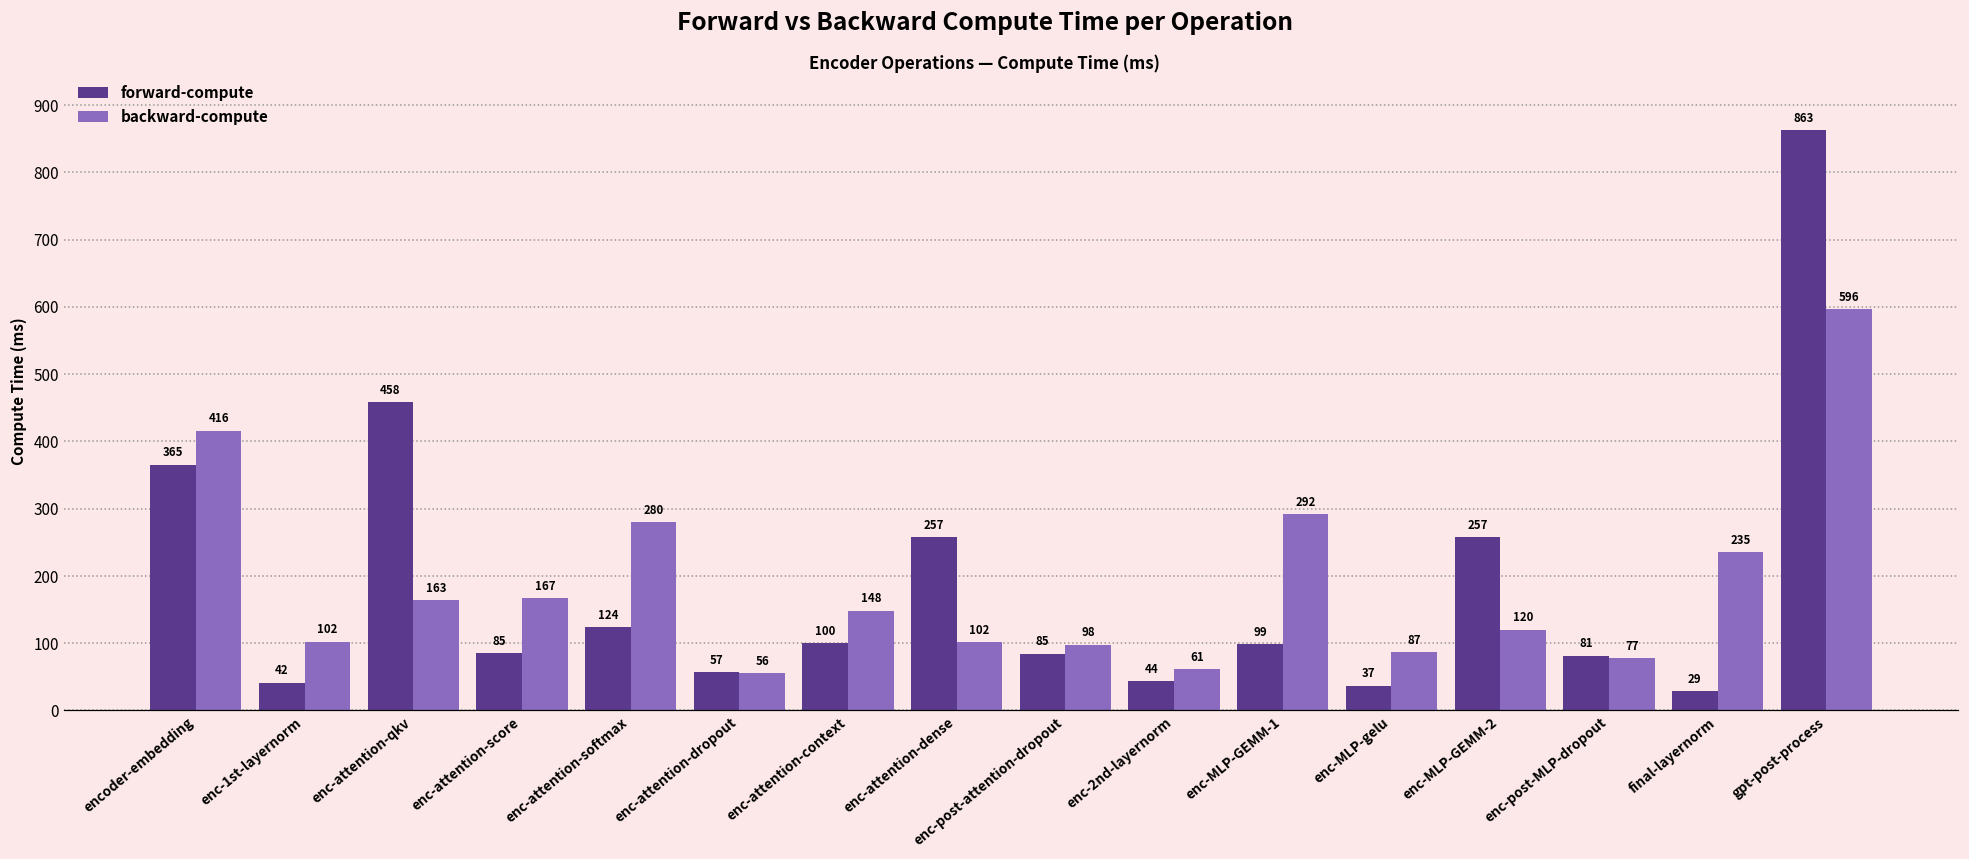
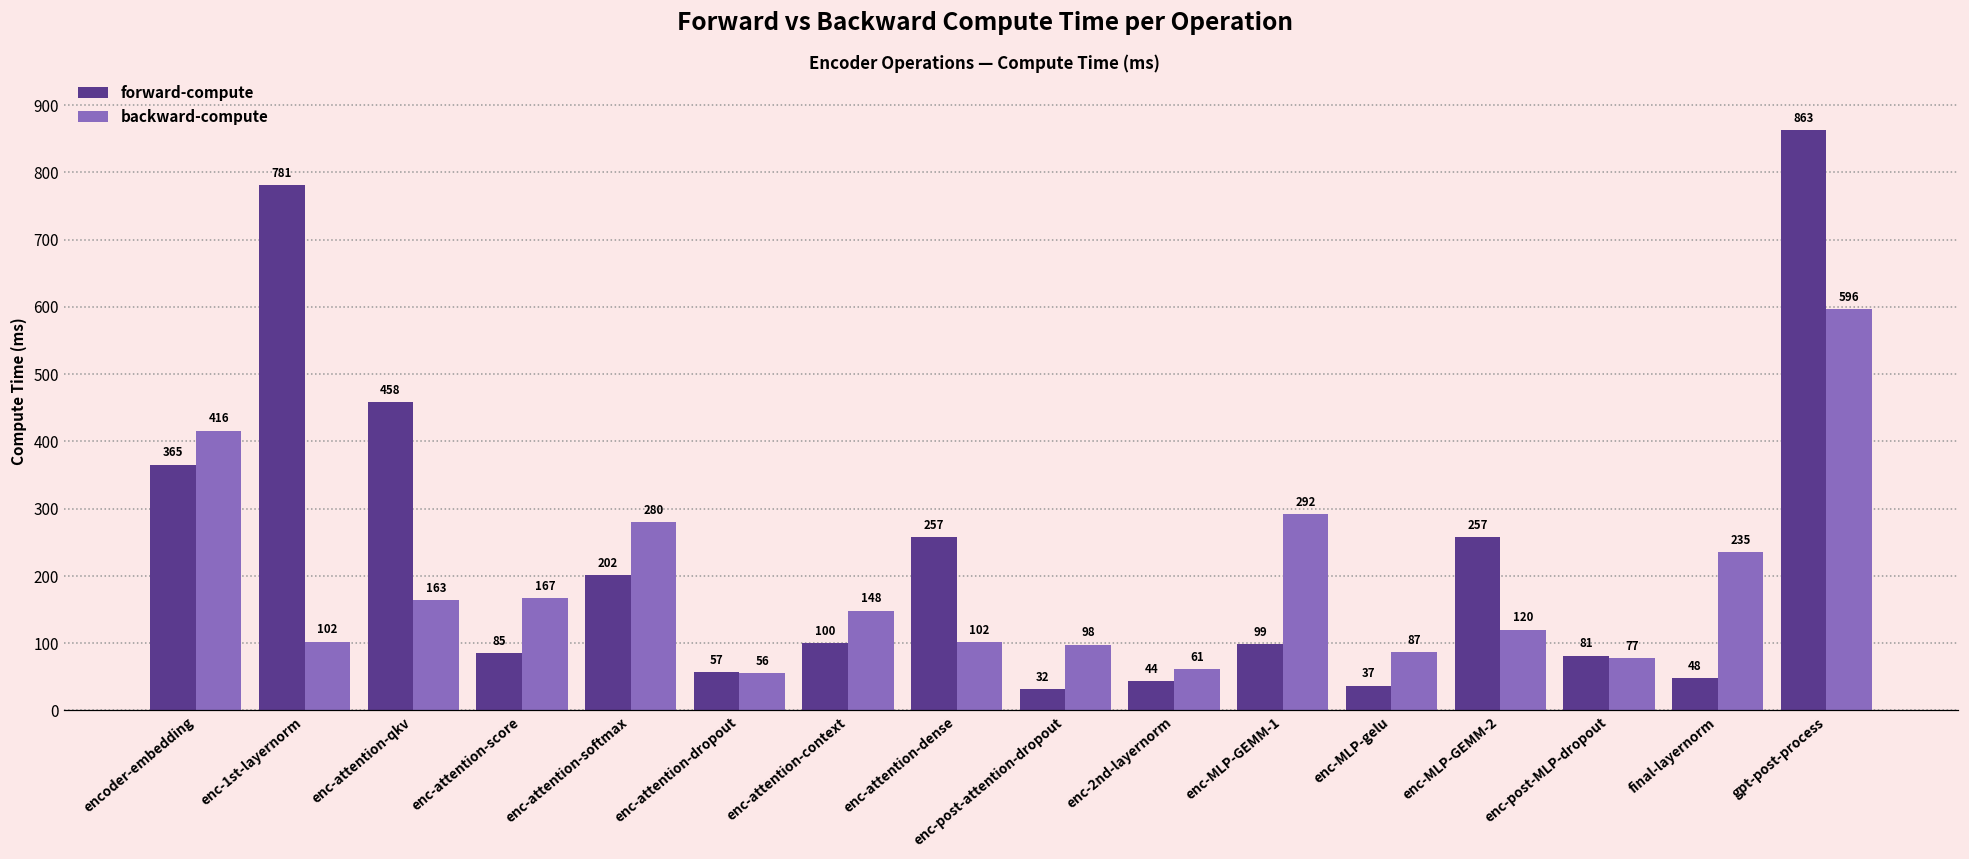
forward-compute, enc-1st-layernorm: 42 -> 781
forward-compute, enc-attention-softmax: 124 -> 202
forward-compute, enc-post-attention-dropout: 85 -> 32
forward-compute, final-layernorm: 29 -> 48
